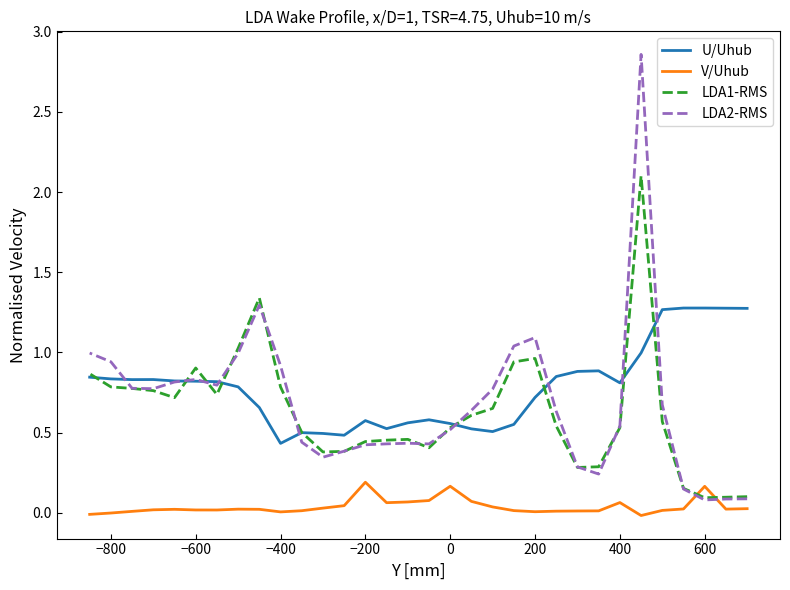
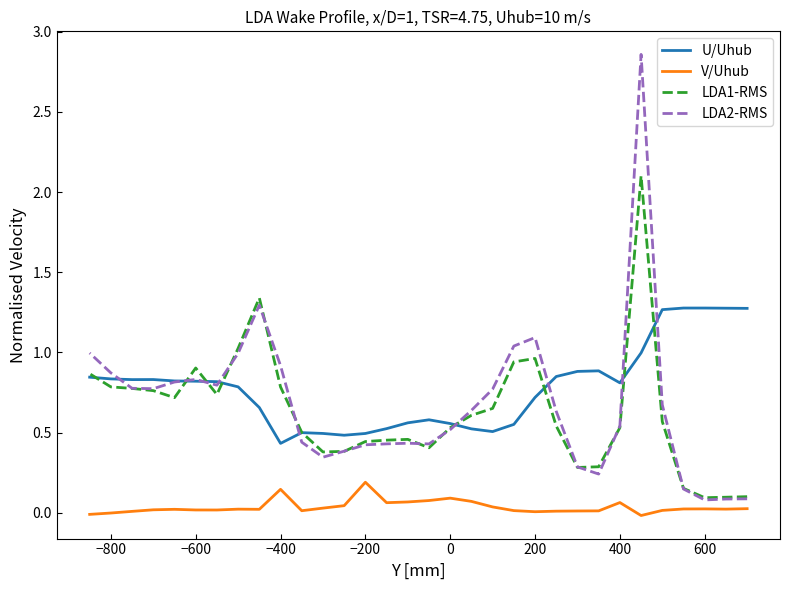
LDA2-RMS, −800: 0.94 -> 0.87
V/Uhub, −400: 0.01 -> 0.15
U/Uhub, −200: 0.58 -> 0.50
V/Uhub, 0: 0.17 -> 0.09
V/Uhub, 600: 0.17 -> 0.03
